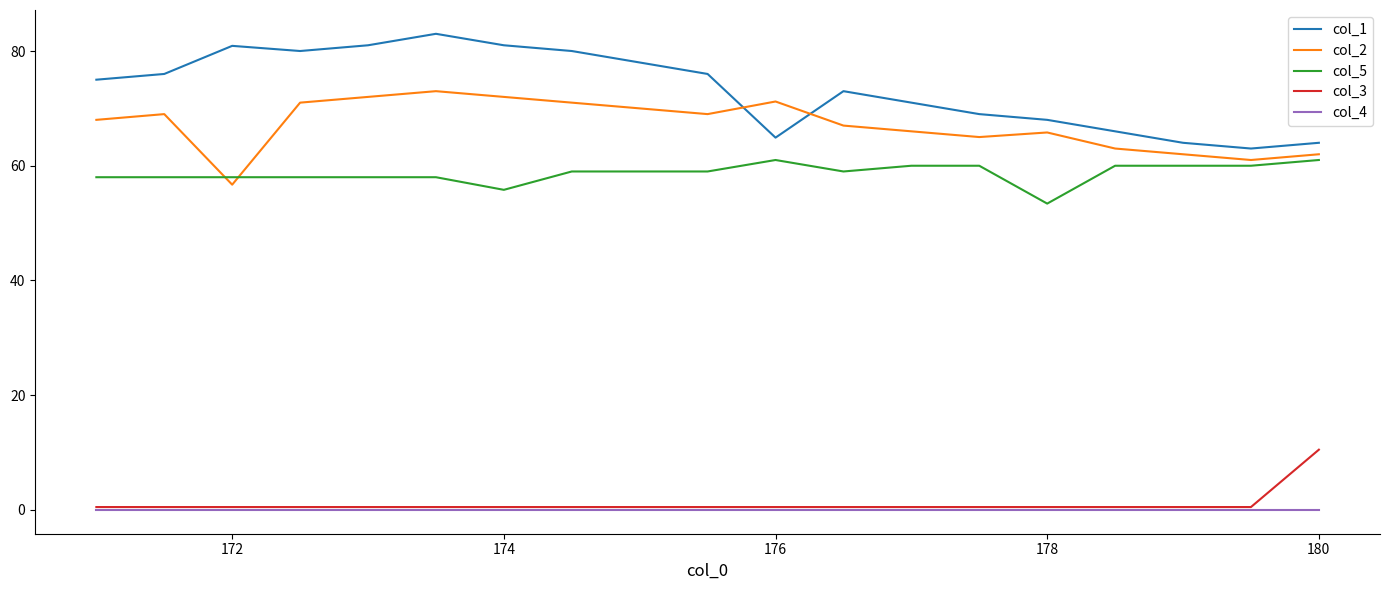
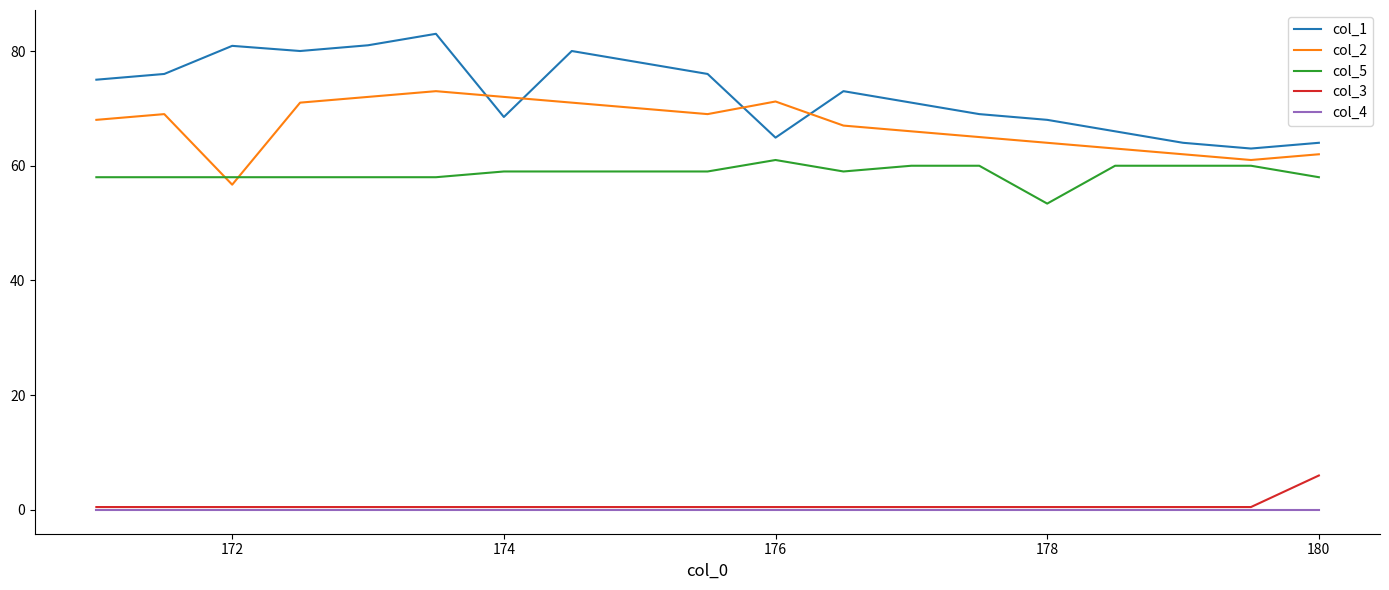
col_1, 174: 81 -> 69
col_5, 174: 56 -> 59
col_2, 178: 66 -> 64
col_5, 180: 61 -> 58
col_3, 180: 11 -> 6
